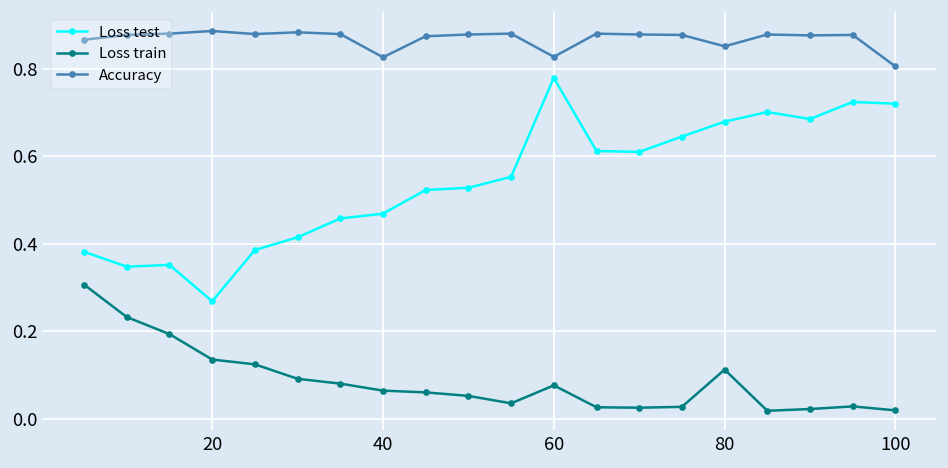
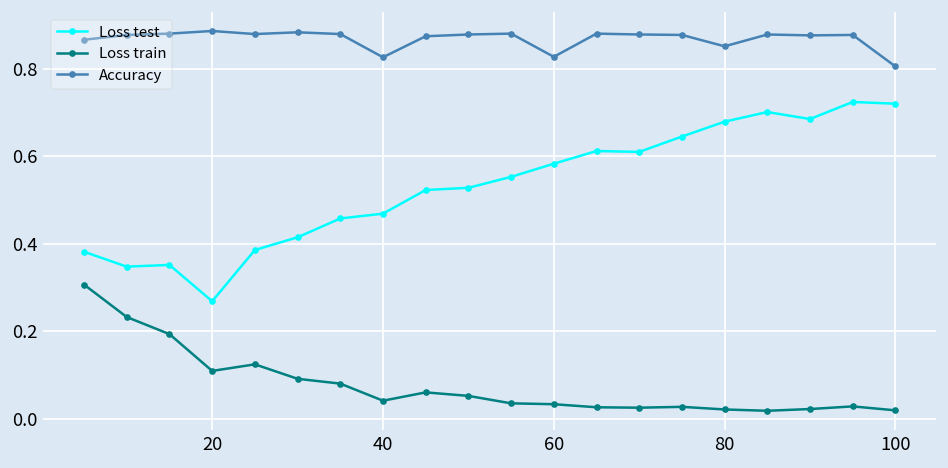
Loss train, 20: 0.14 -> 0.11
Loss train, 40: 0.07 -> 0.04
Loss test, 60: 0.78 -> 0.58
Loss train, 60: 0.08 -> 0.03
Loss train, 80: 0.11 -> 0.02
